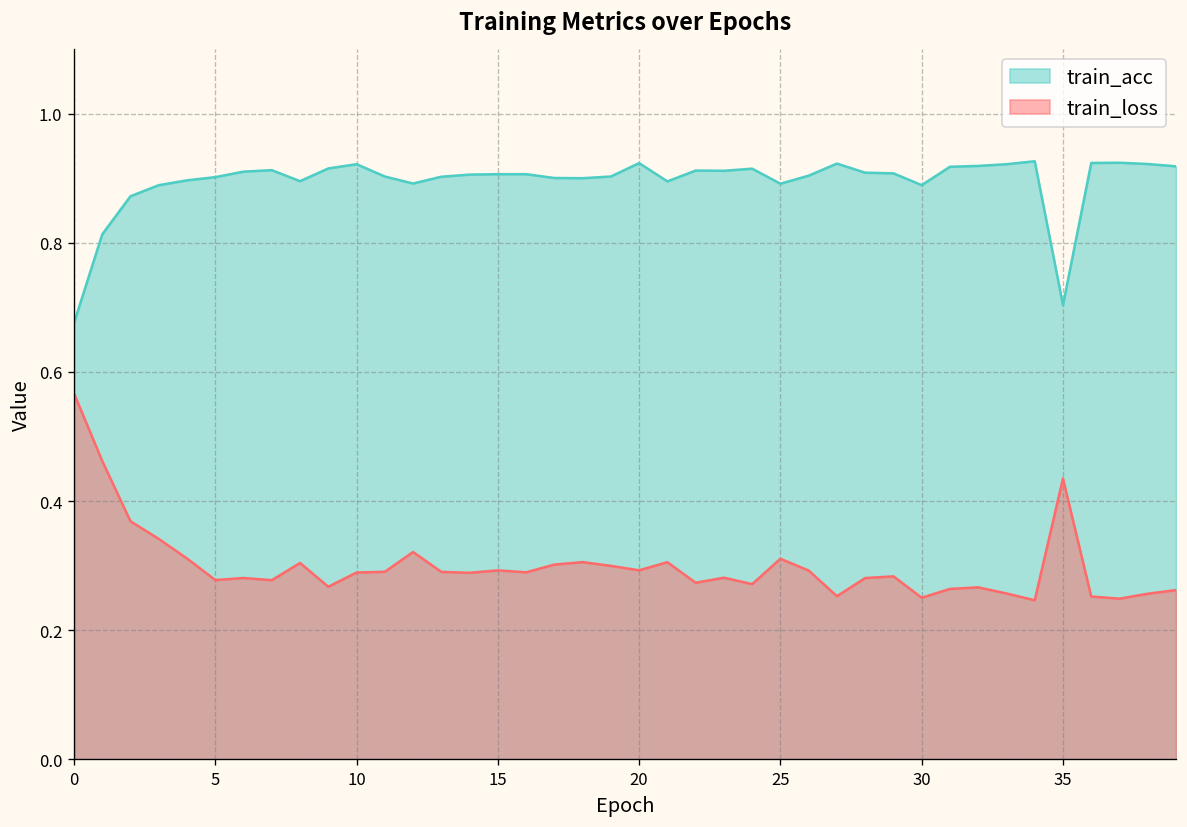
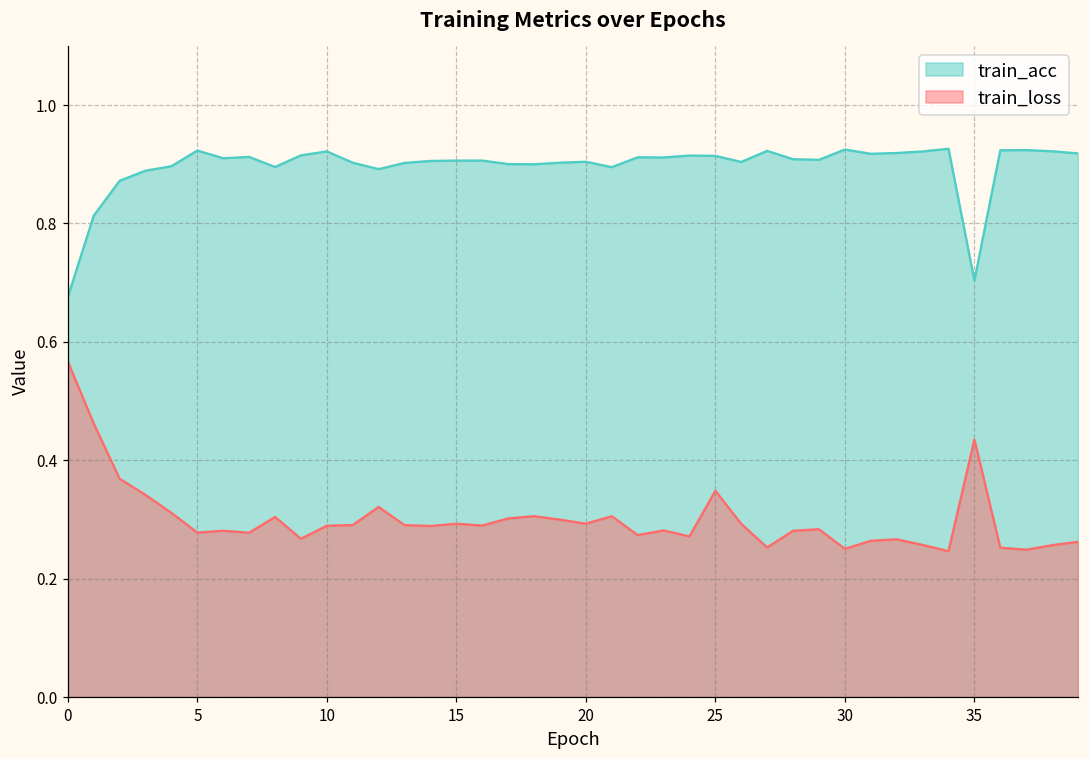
train_acc, 5: 0.90 -> 0.92
train_acc, 20: 0.92 -> 0.90
train_acc, 25: 0.89 -> 0.91
train_loss, 25: 0.31 -> 0.35
train_acc, 30: 0.89 -> 0.92
